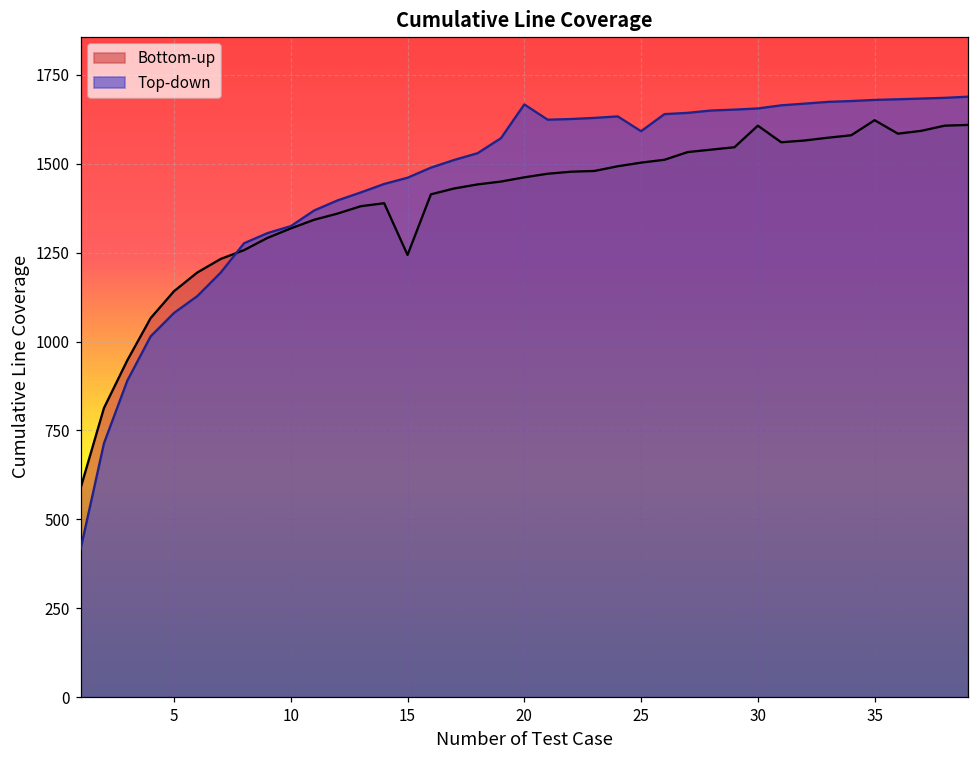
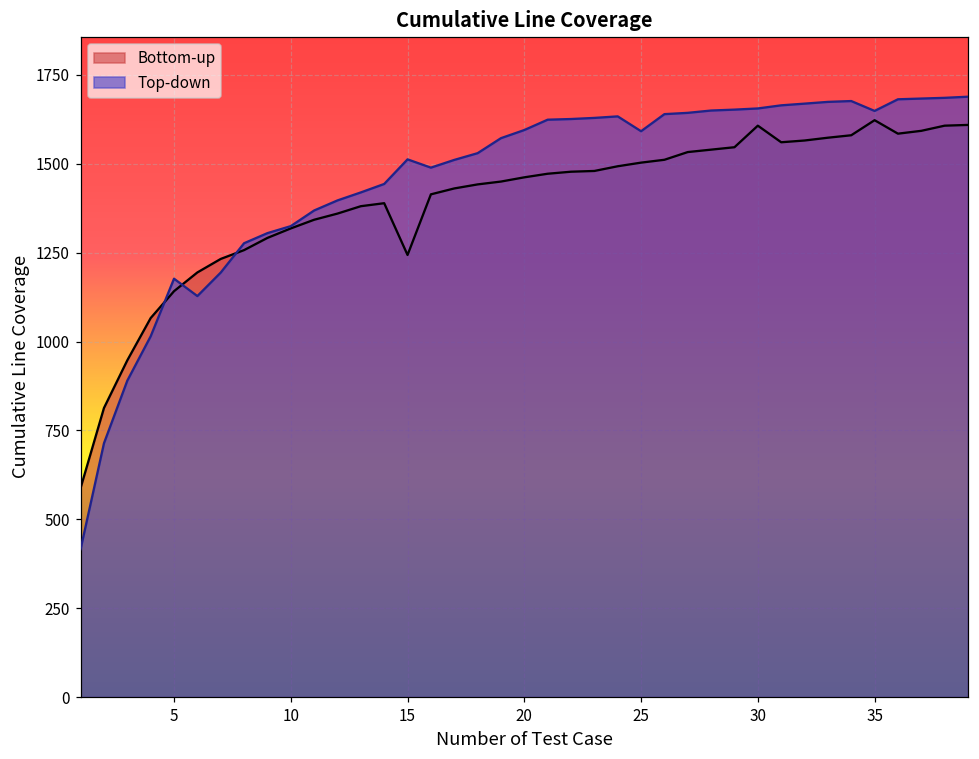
Top-down, 5: 1080 -> 1180
Top-down, 15: 1460 -> 1510
Top-down, 20: 1670 -> 1590
Top-down, 35: 1680 -> 1650
